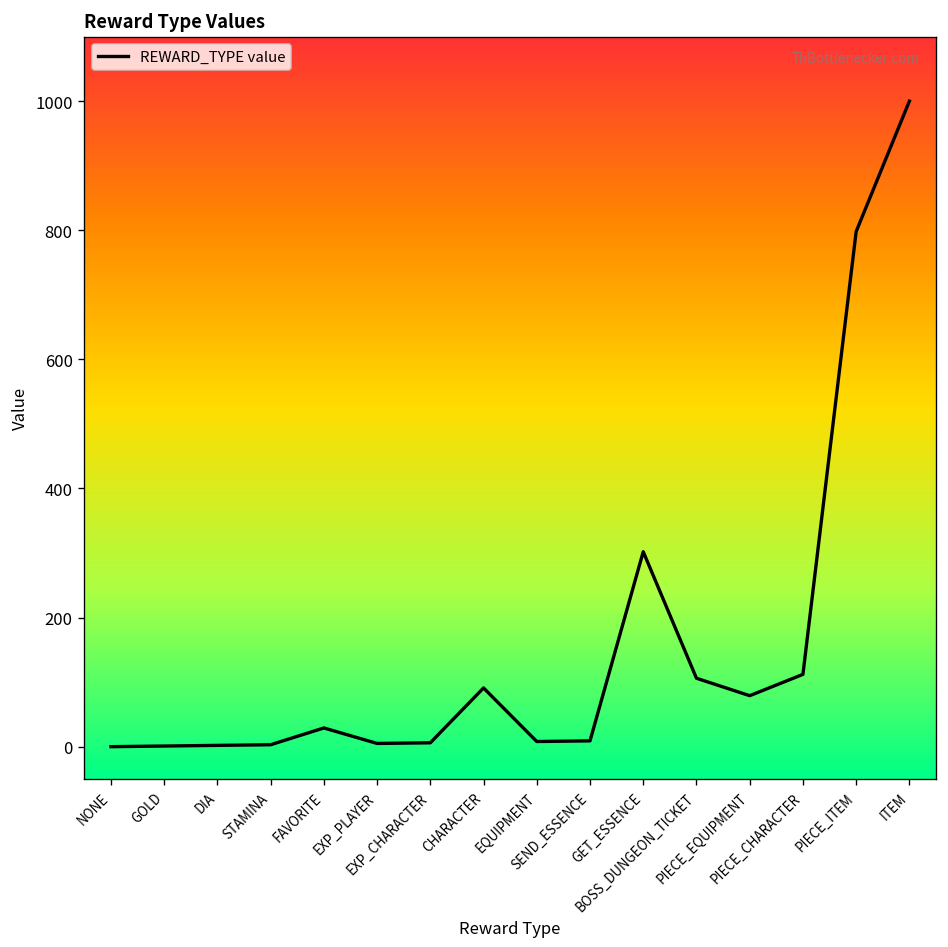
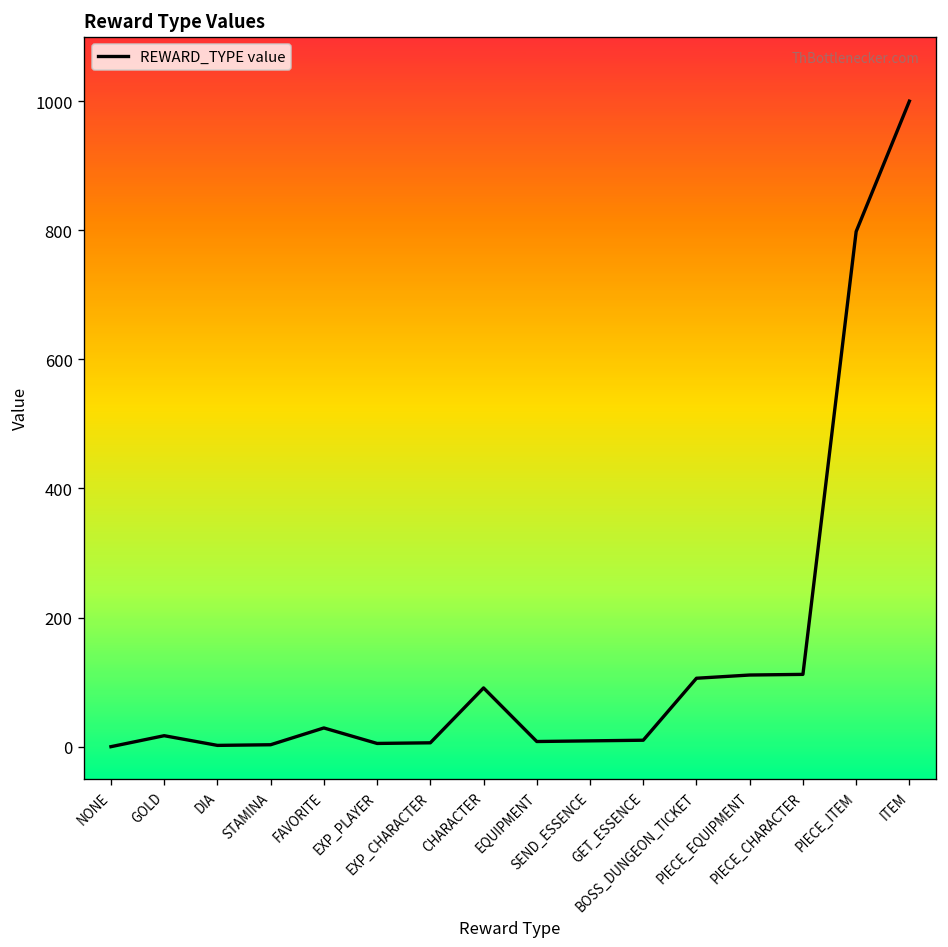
GOLD: 0 -> 20
GET_ESSENCE: 300 -> 10
PIECE_EQUIPMENT: 80 -> 110
